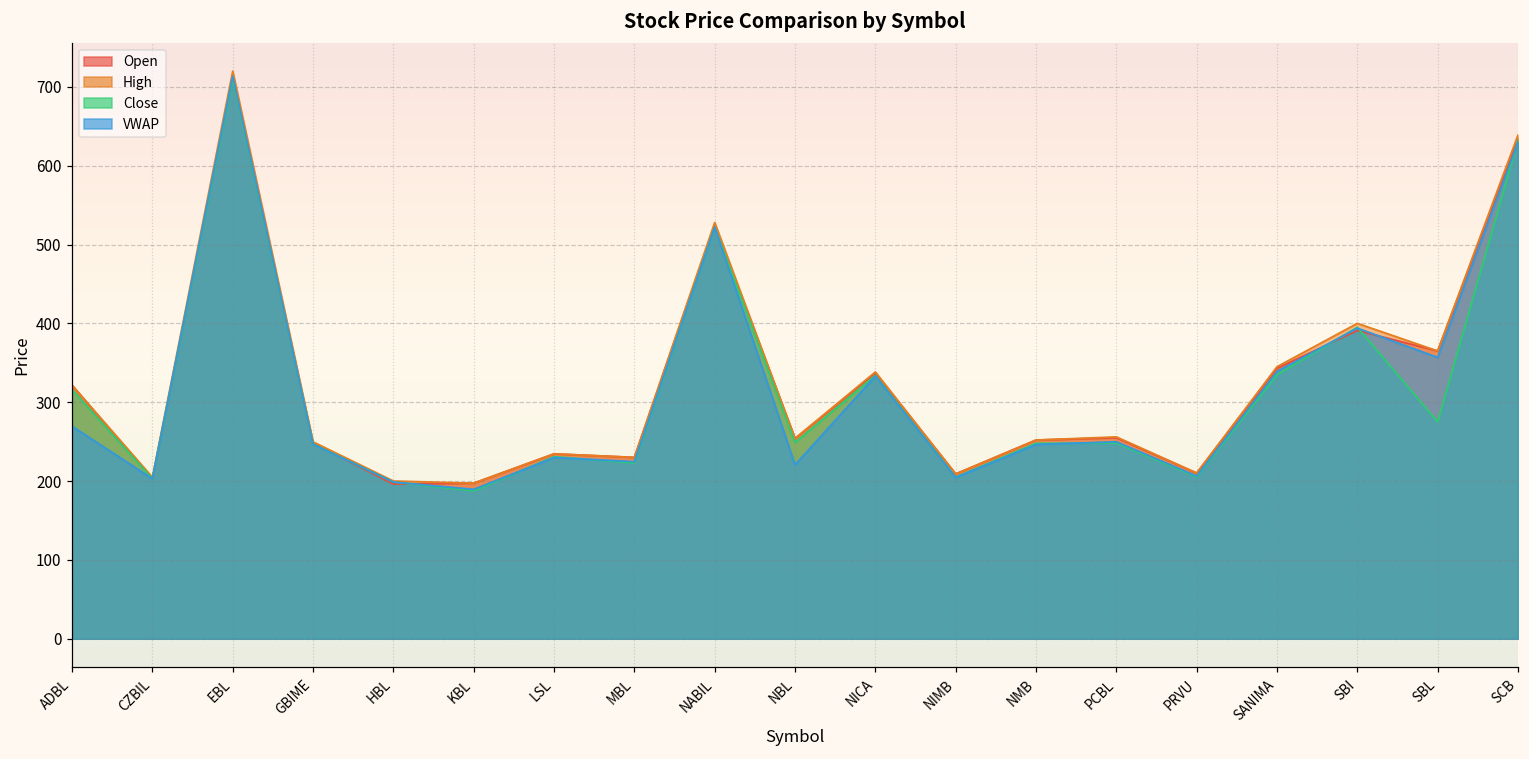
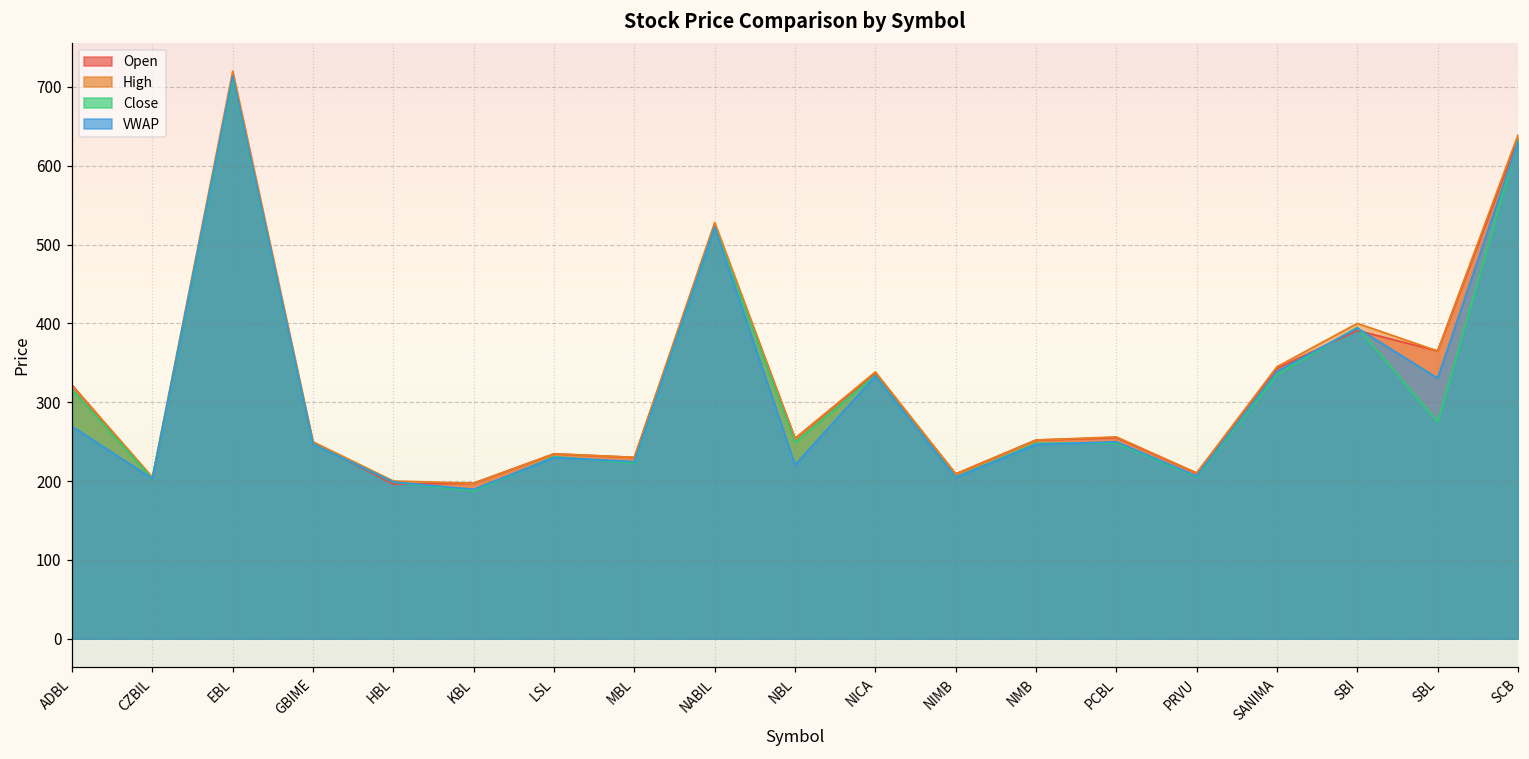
VWAP, SBL: 360 -> 330
